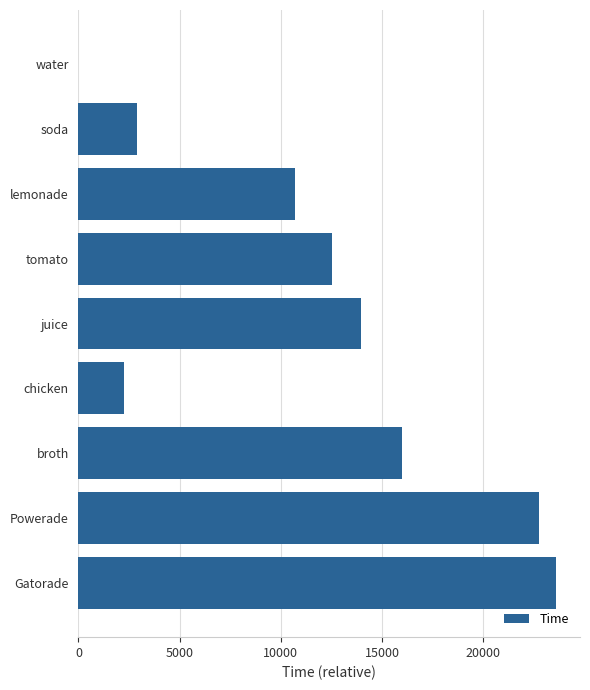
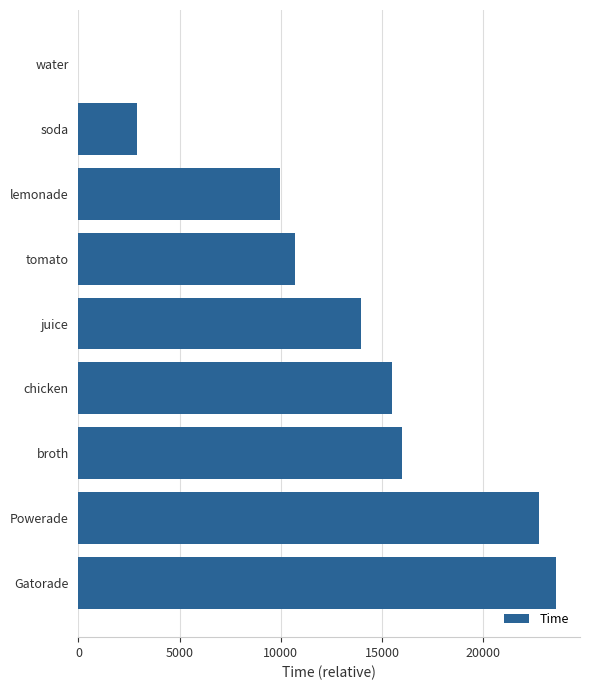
lemonade: 10700 -> 9900
tomato: 12500 -> 10700
chicken: 2200 -> 15500
